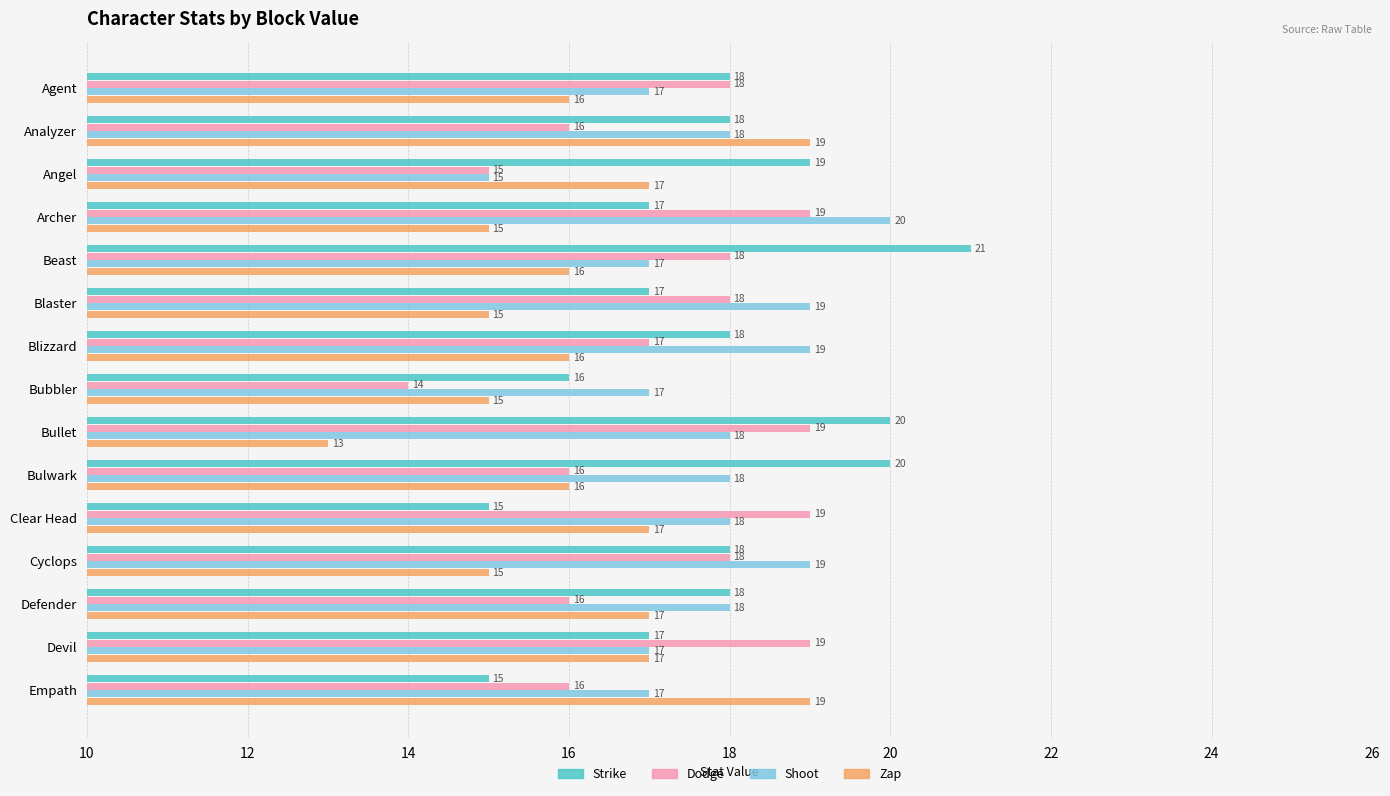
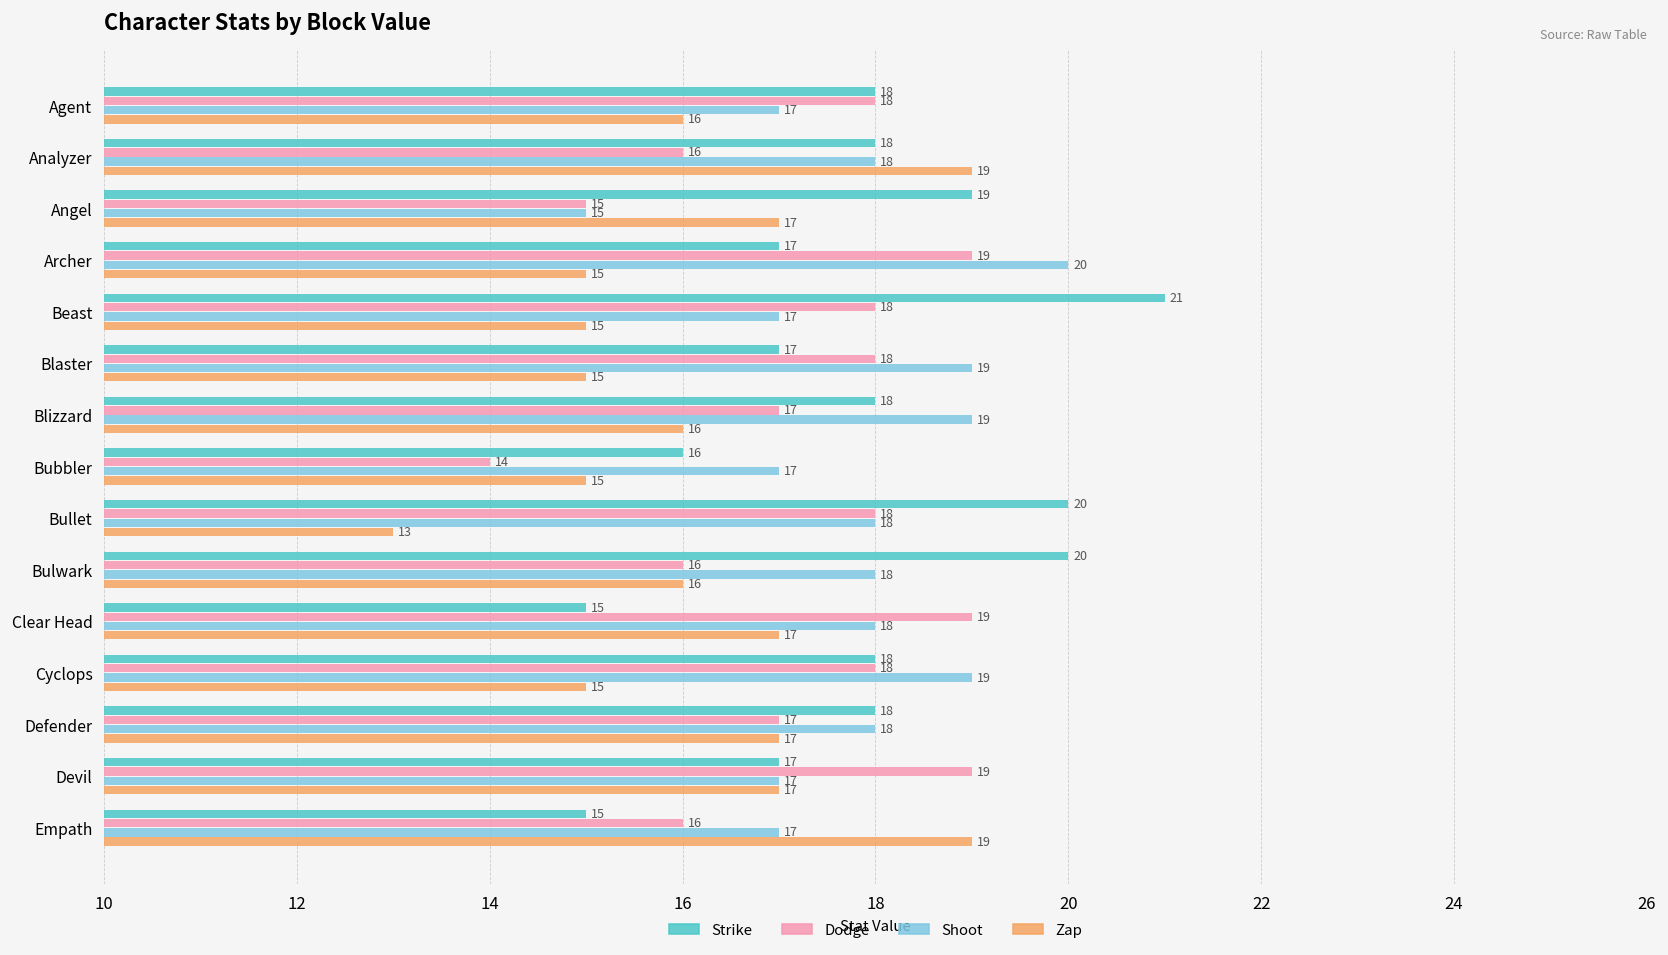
Zap, Beast: 16 -> 15
Dodge, Bullet: 19 -> 18
Dodge, Defender: 16 -> 17
